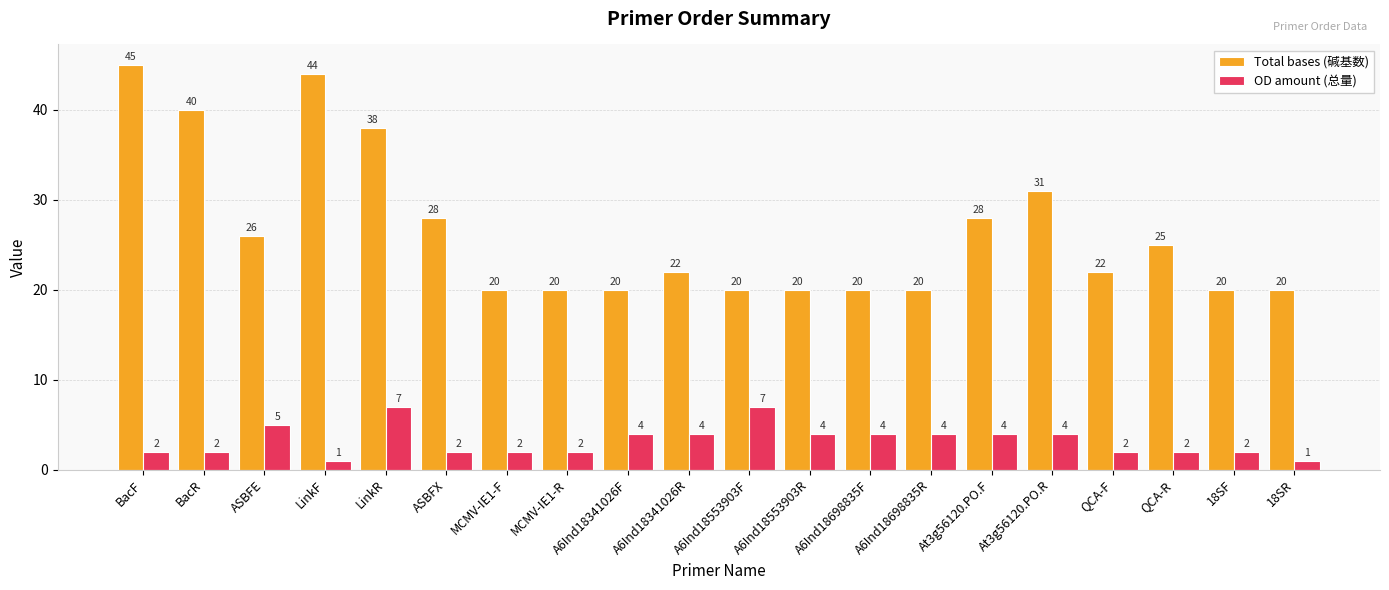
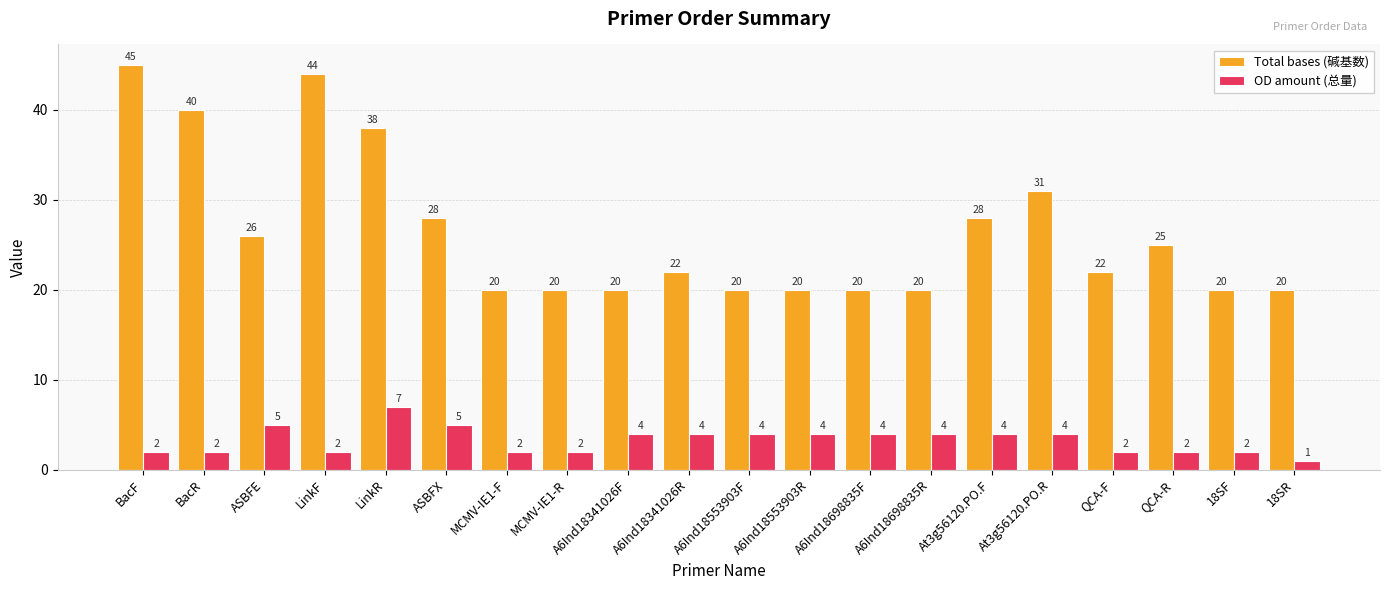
OD amount (总量), LinkF: 1 -> 2
OD amount (总量), ASBFX: 2 -> 5
OD amount (总量), A6Ind18553903F: 7 -> 4
